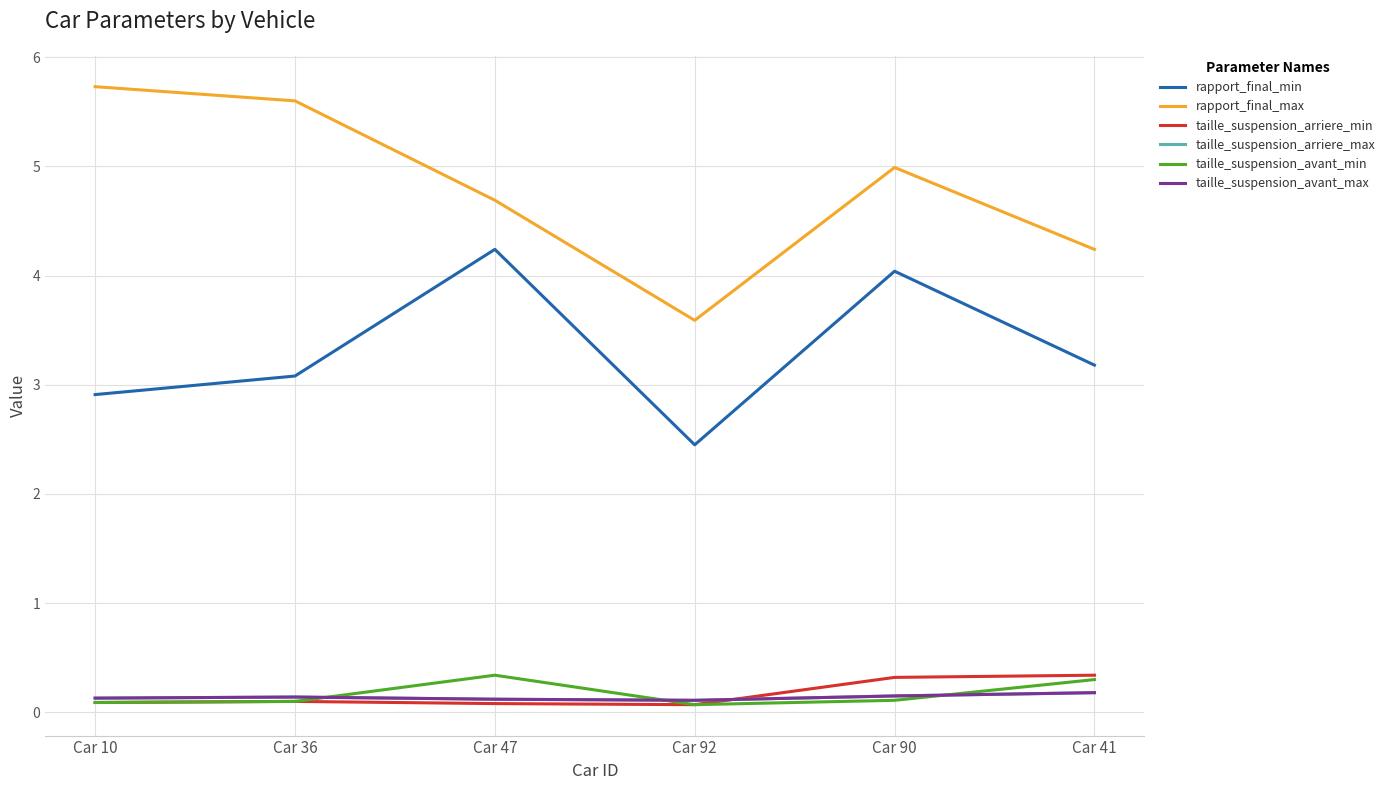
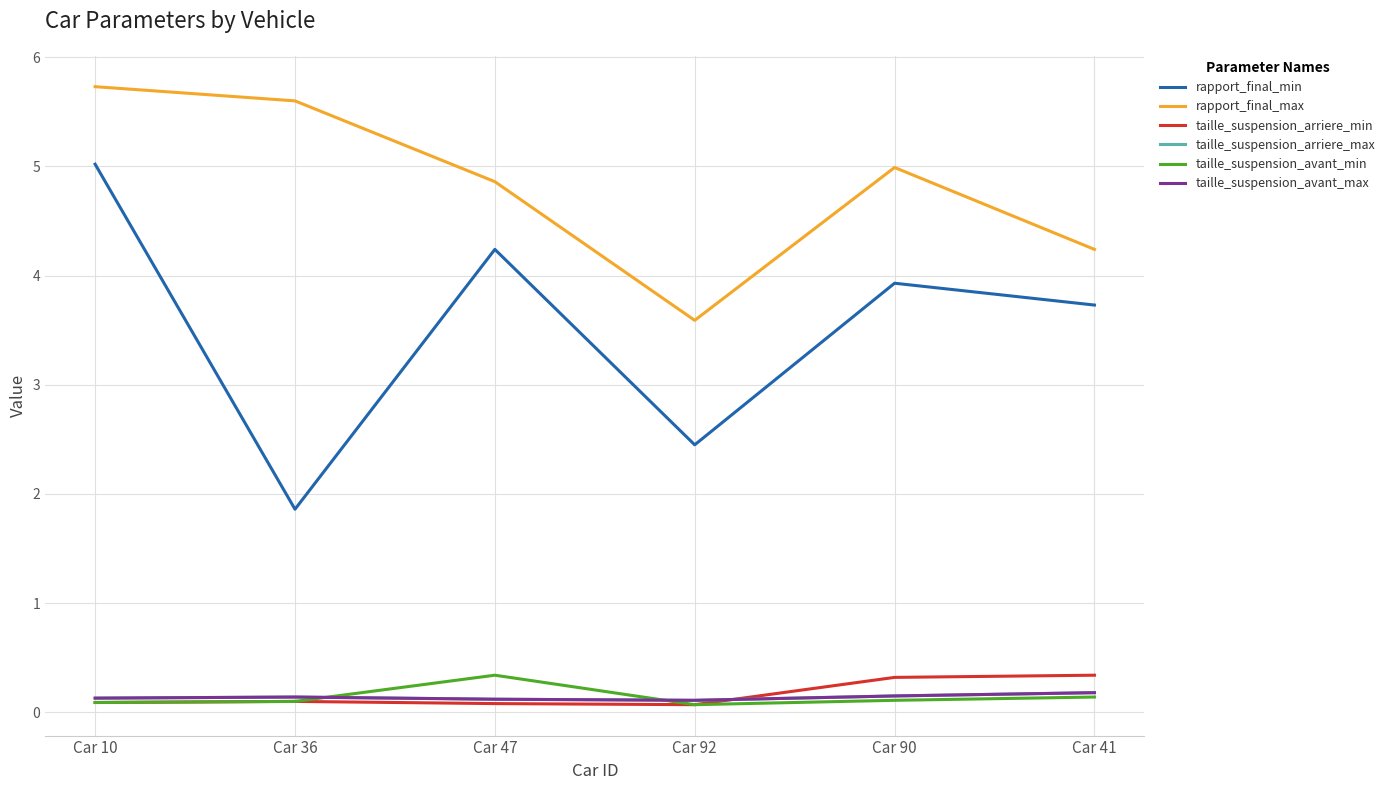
rapport_final_min, Car 10: 2.91 -> 5.02
rapport_final_min, Car 36: 3.08 -> 1.86
rapport_final_max, Car 47: 4.69 -> 4.86
rapport_final_min, Car 90: 4.04 -> 3.93
rapport_final_min, Car 41: 3.18 -> 3.73
taille_suspension_avant_min, Car 41: 0.30 -> 0.14
